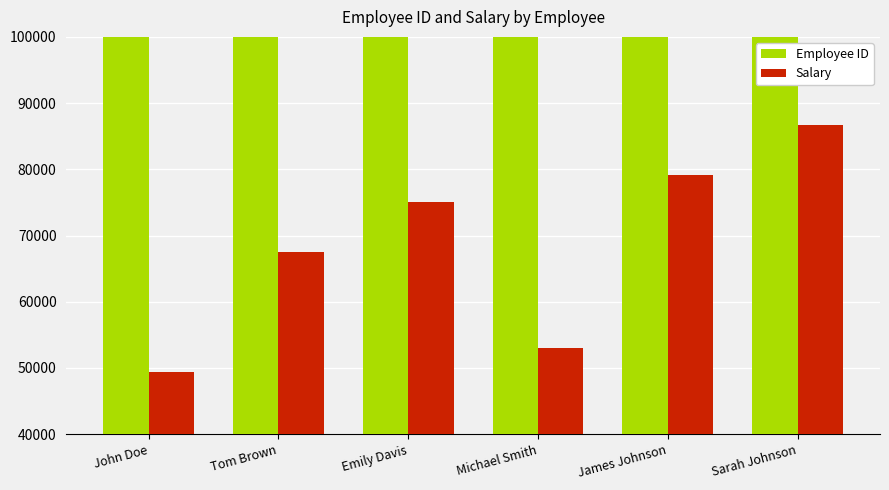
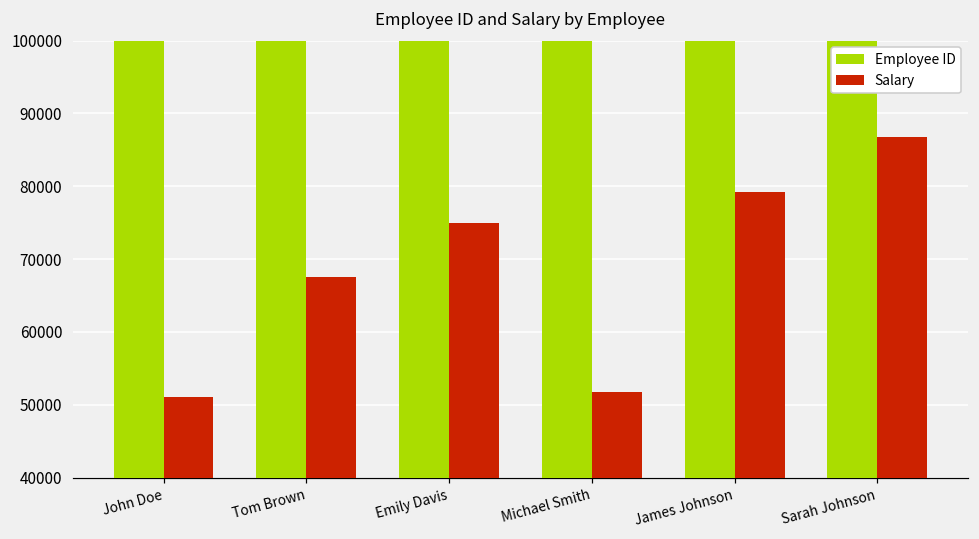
Salary, John Doe: 49000 -> 51000
Salary, Michael Smith: 53000 -> 52000
